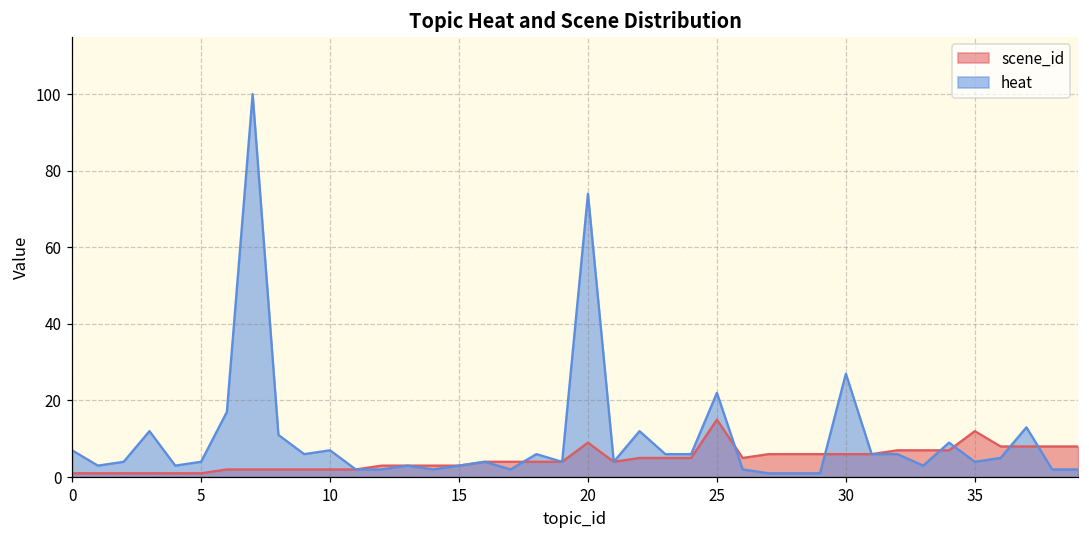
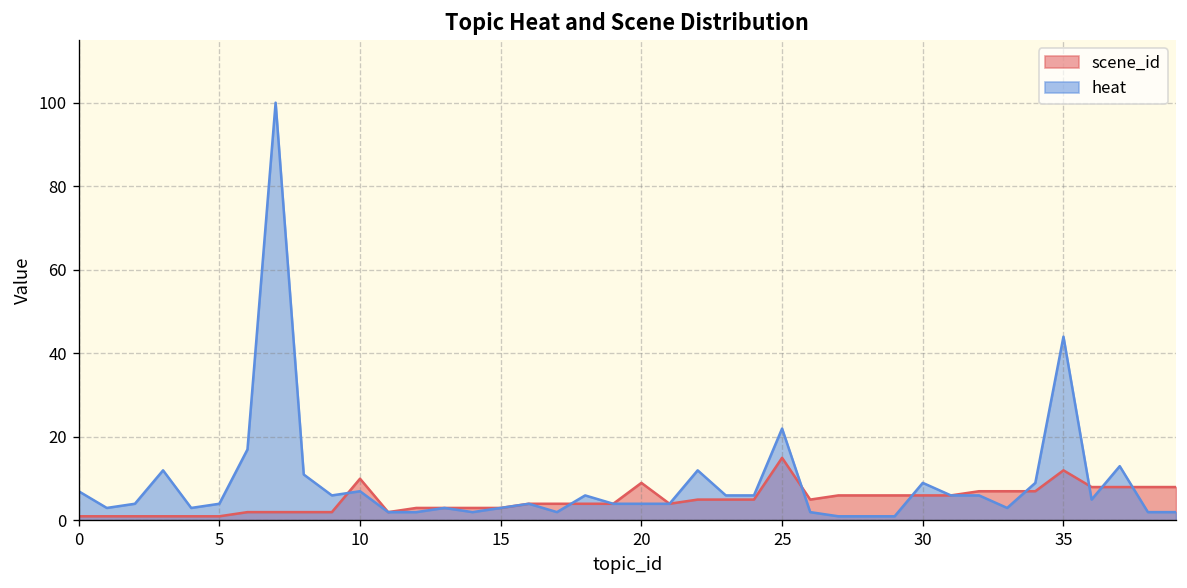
scene_id, 10: 2 -> 10
heat, 20: 74 -> 4
heat, 30: 27 -> 9
heat, 35: 4 -> 44
